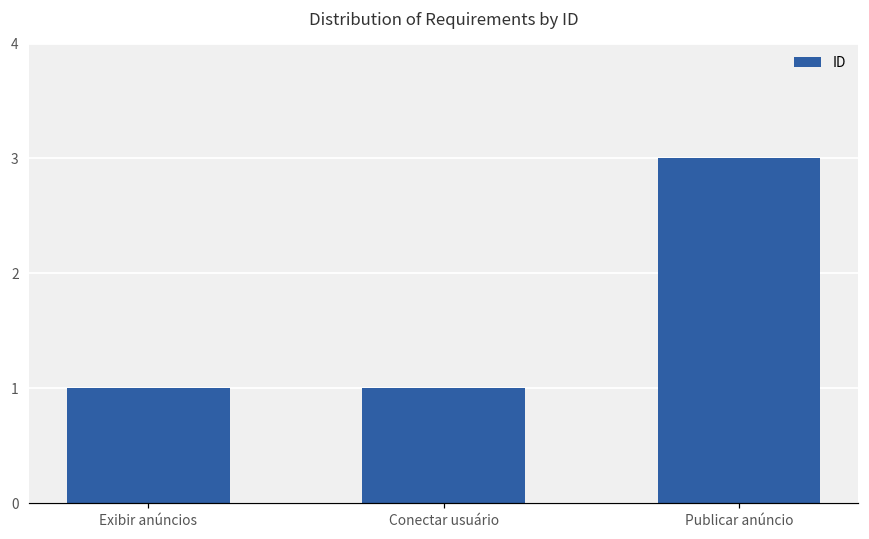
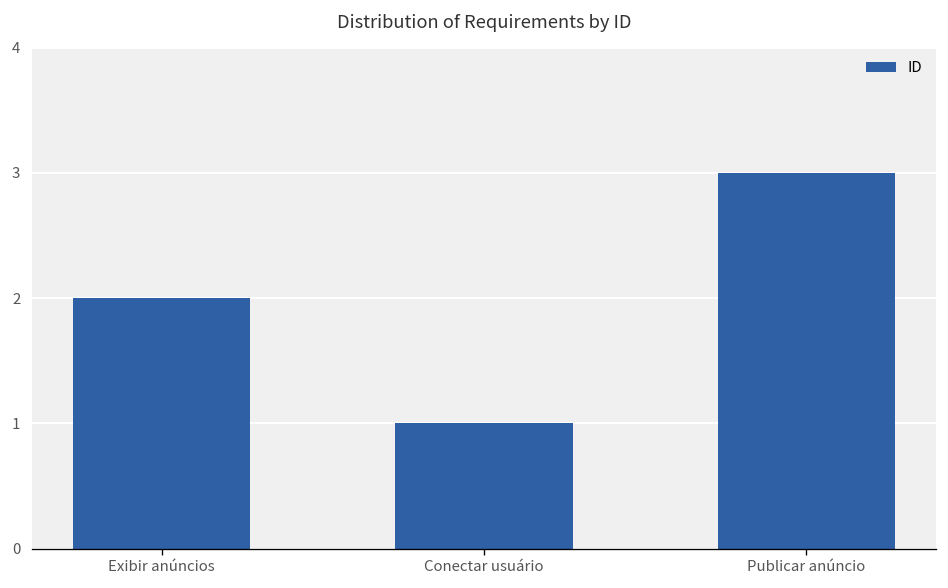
Exibir anúncios: 1 -> 2
